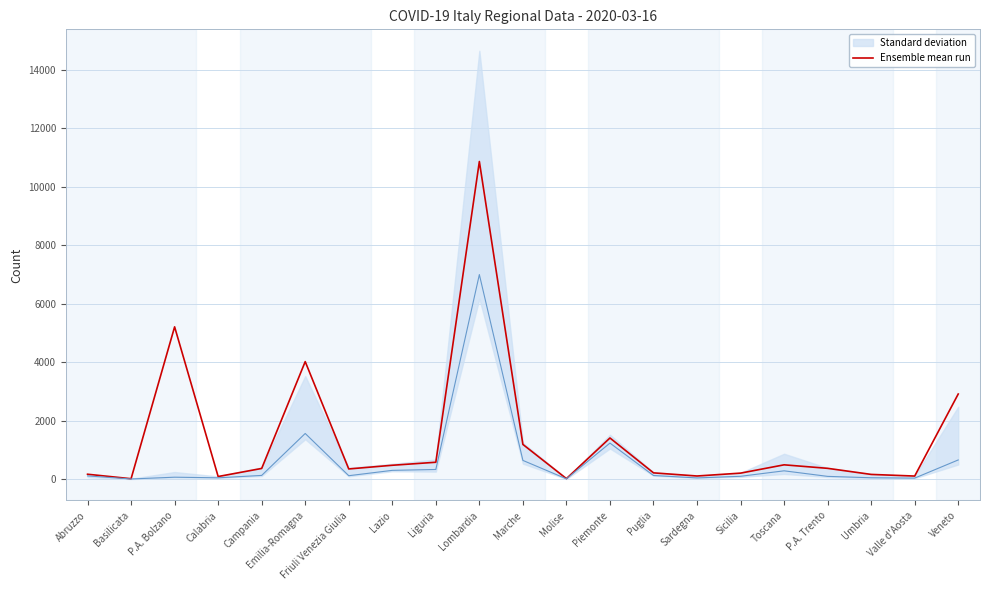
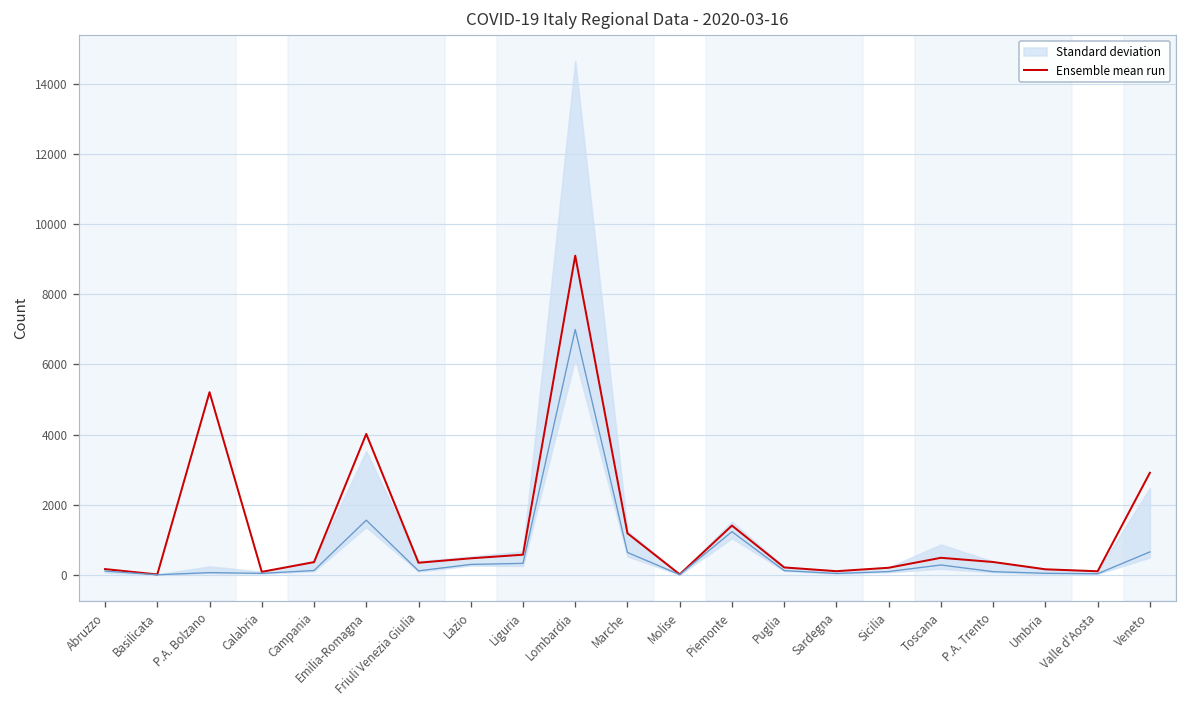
Ensemble mean run, Lombardia: 10900 -> 9100
